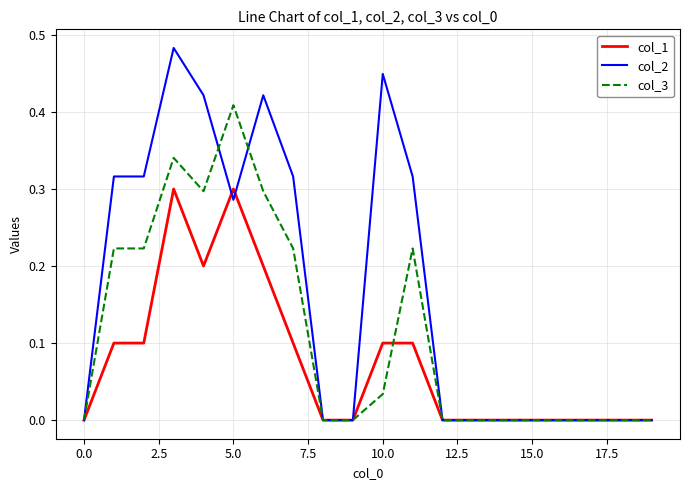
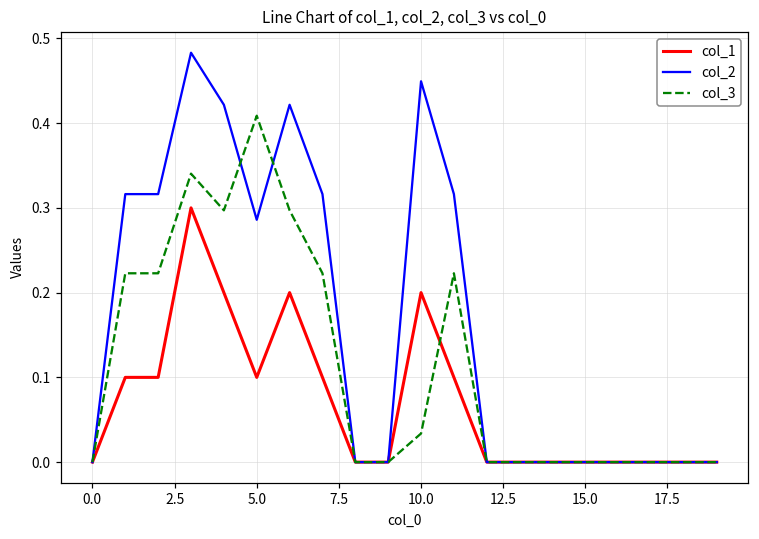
col_1, 5.0: 0.3 -> 0.1
col_1, 10.0: 0.1 -> 0.2
